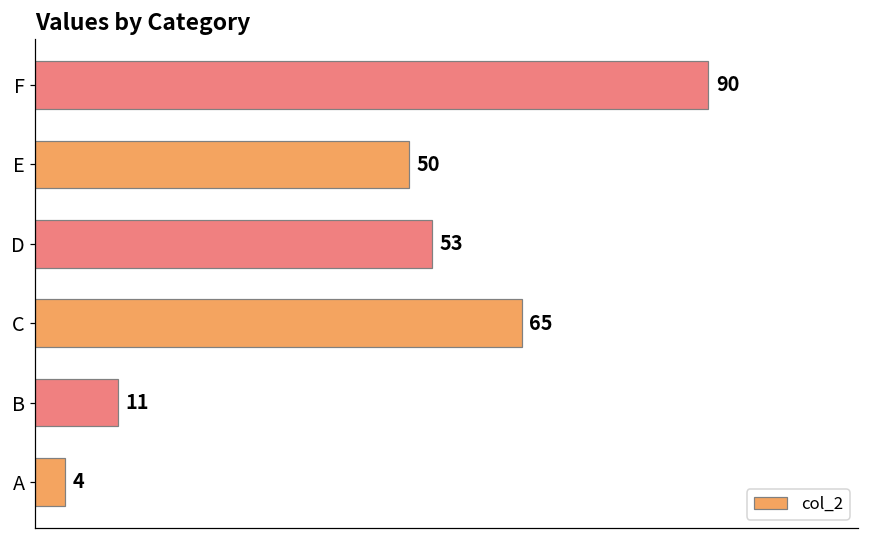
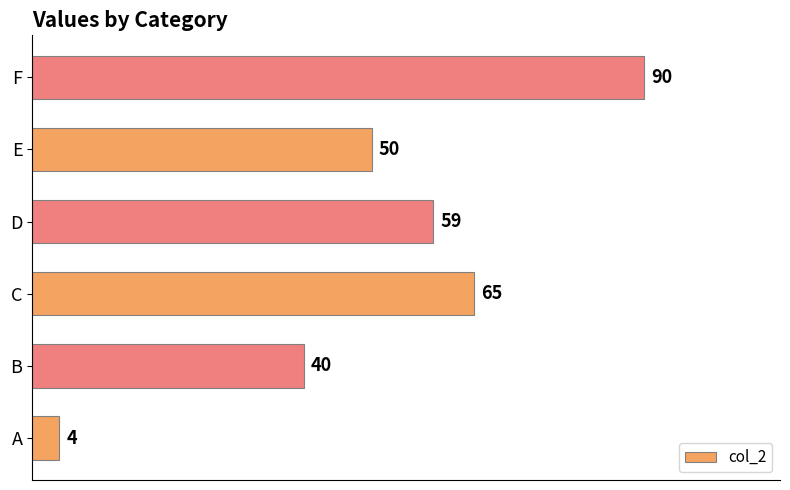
D: 53 -> 59
B: 11 -> 40
